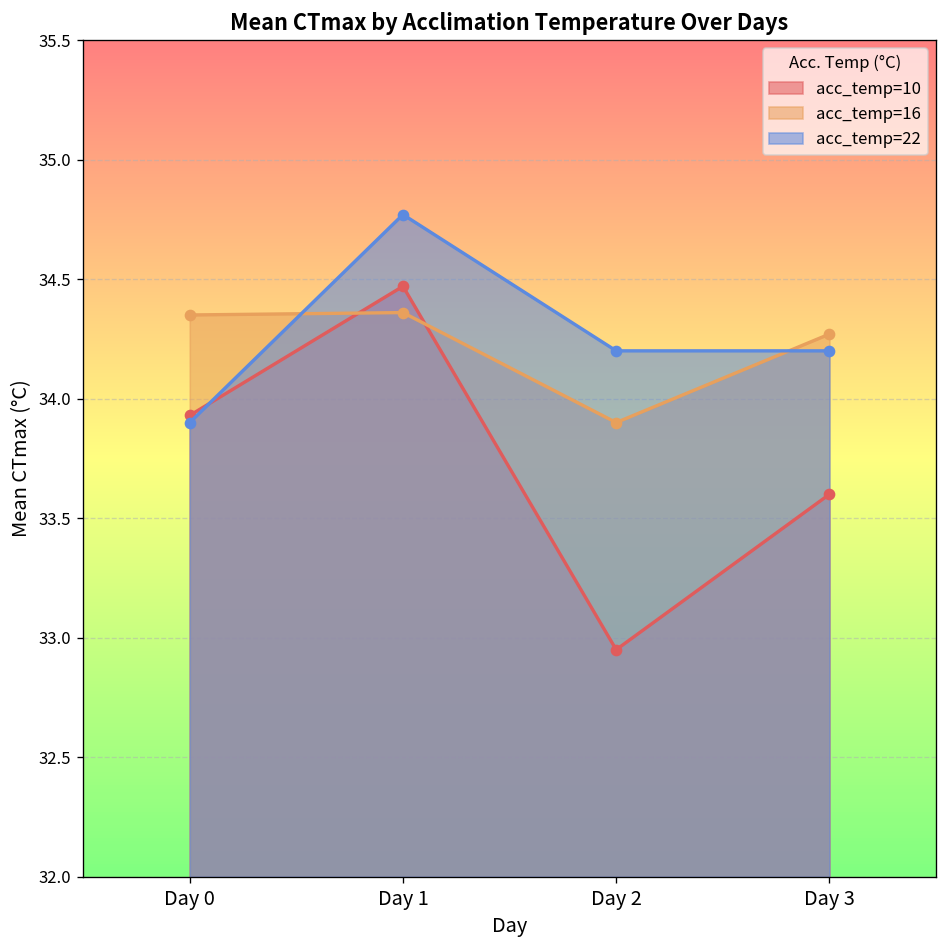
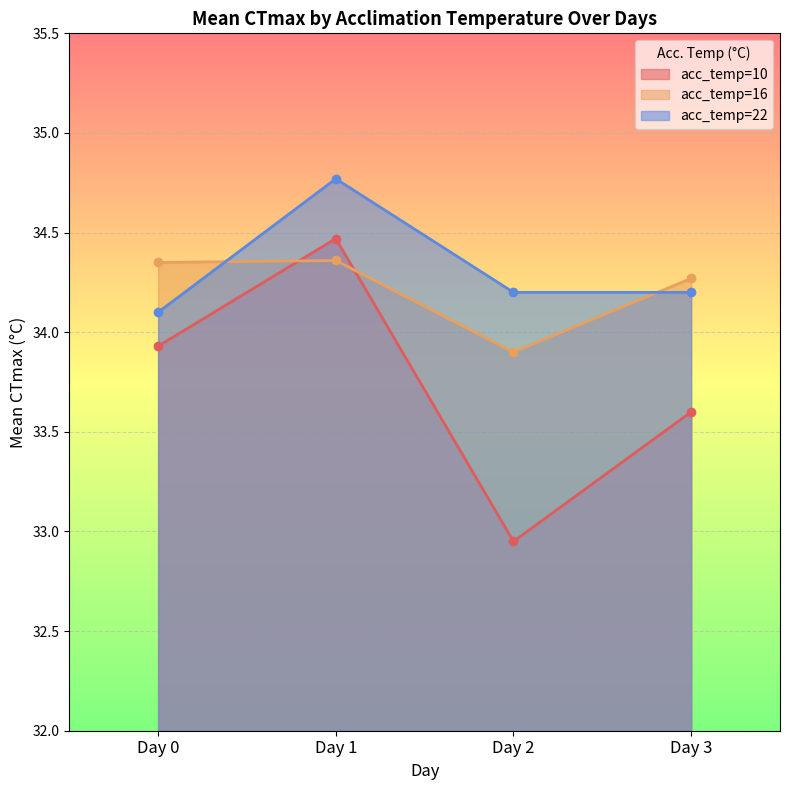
acc_temp=22, Day 0: 33.9 -> 34.1
